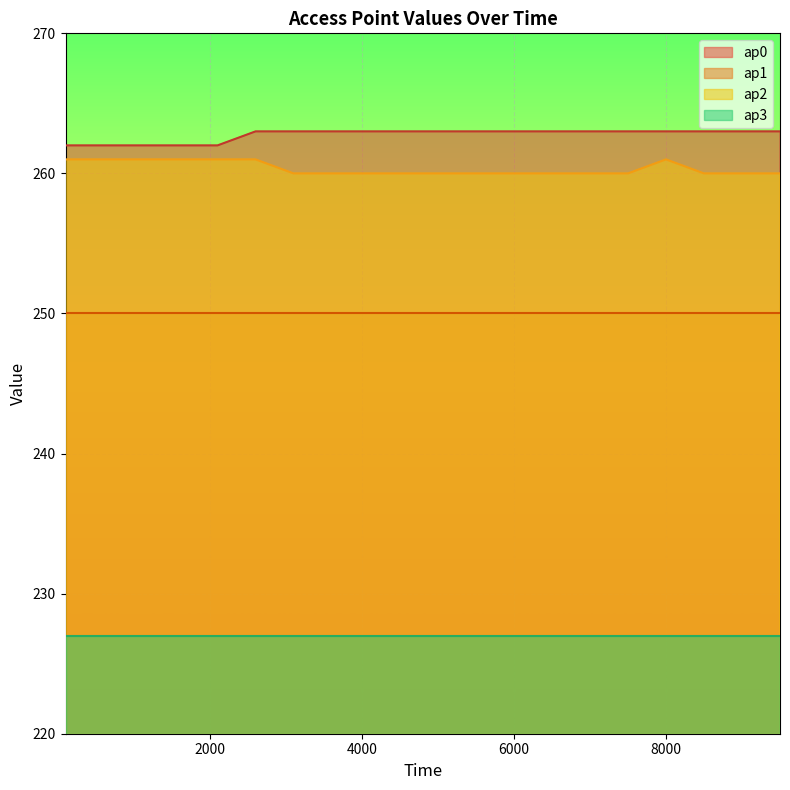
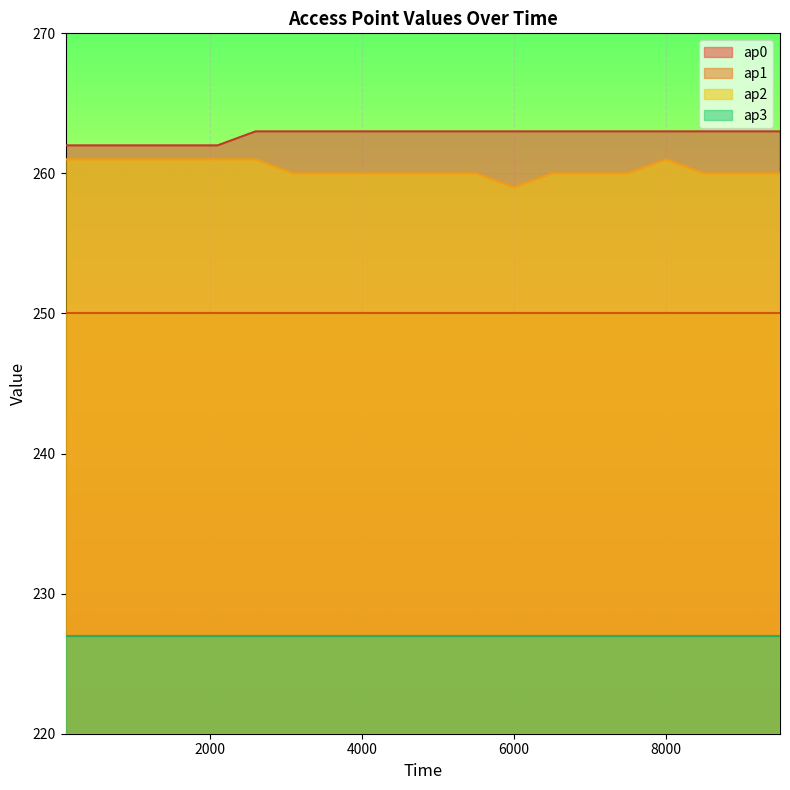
ap2, 6000: 260 -> 259
